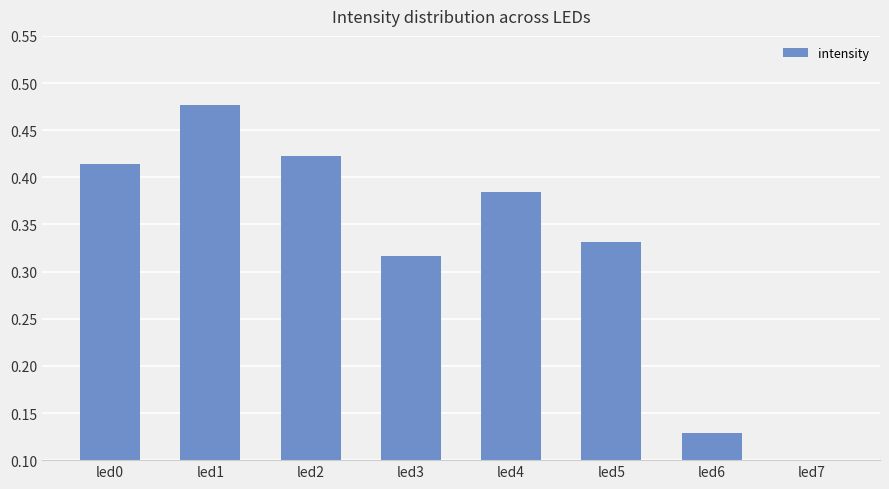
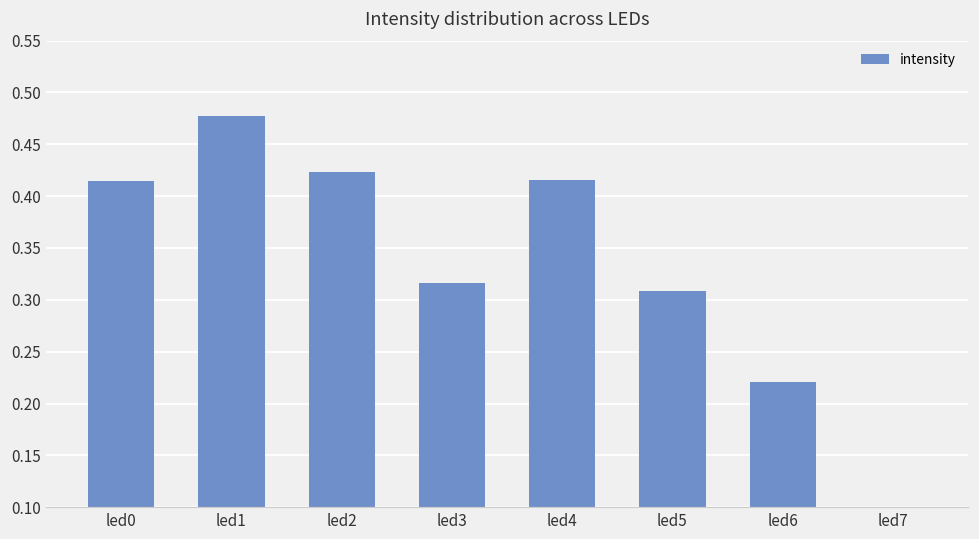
led4: 0.38 -> 0.42
led5: 0.33 -> 0.31
led6: 0.13 -> 0.22
